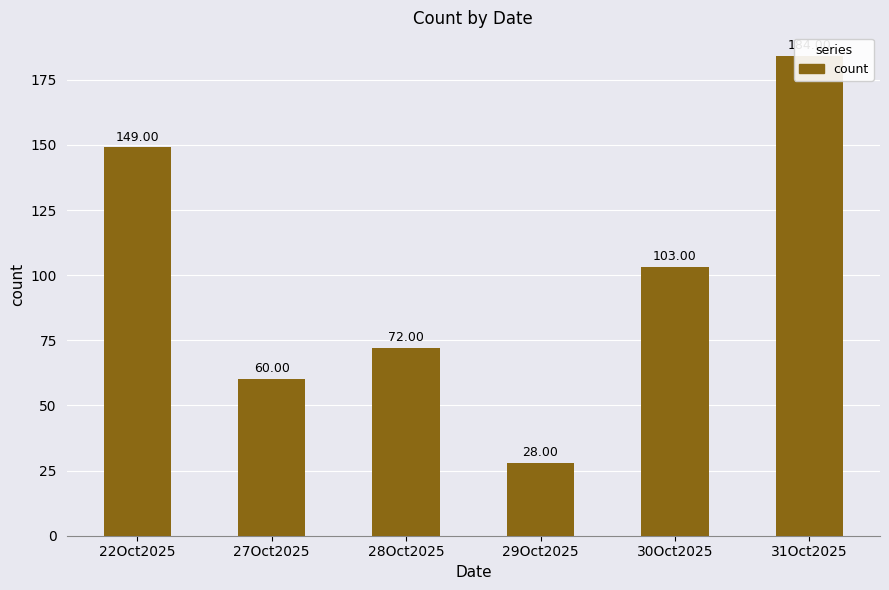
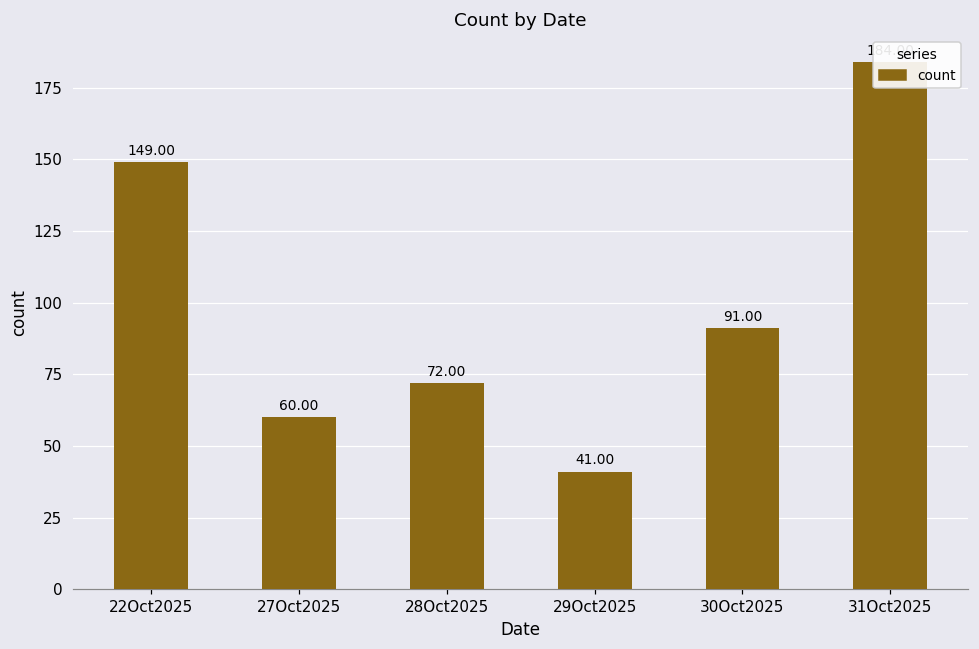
29Oct2025: 28.00 -> 41.00
30Oct2025: 103.00 -> 91.00
